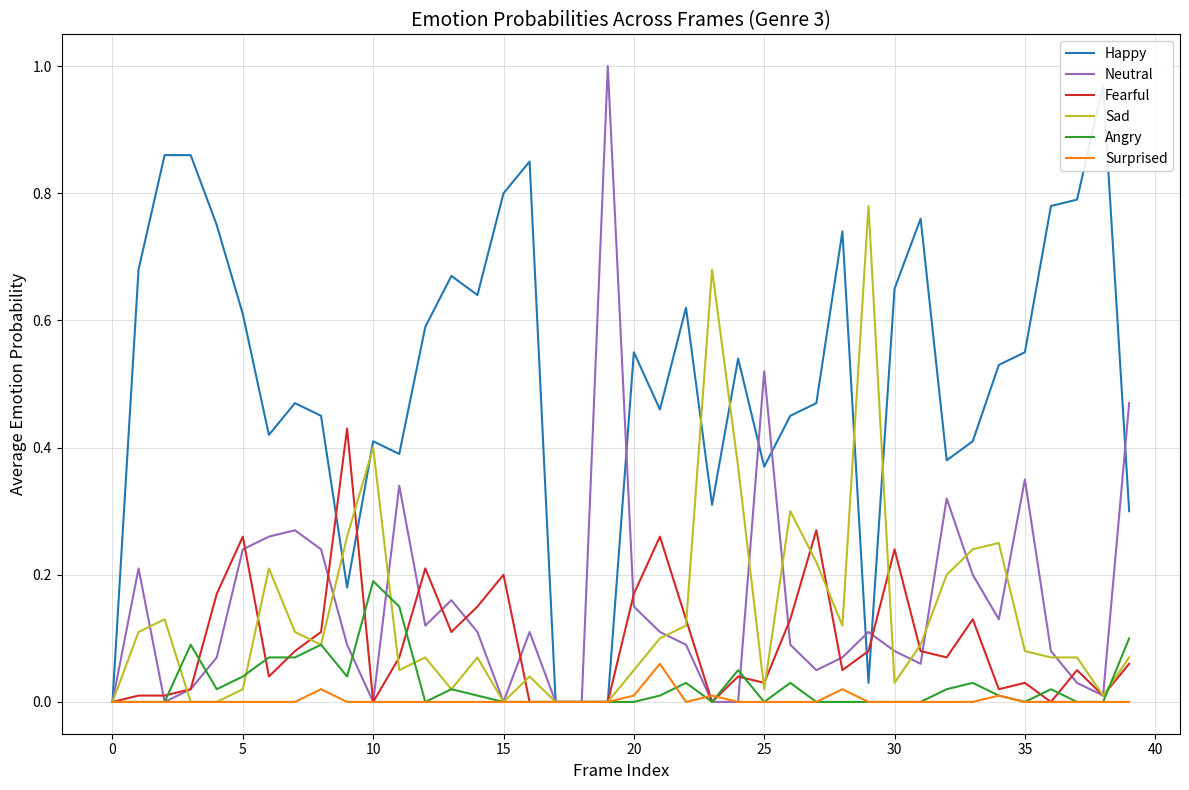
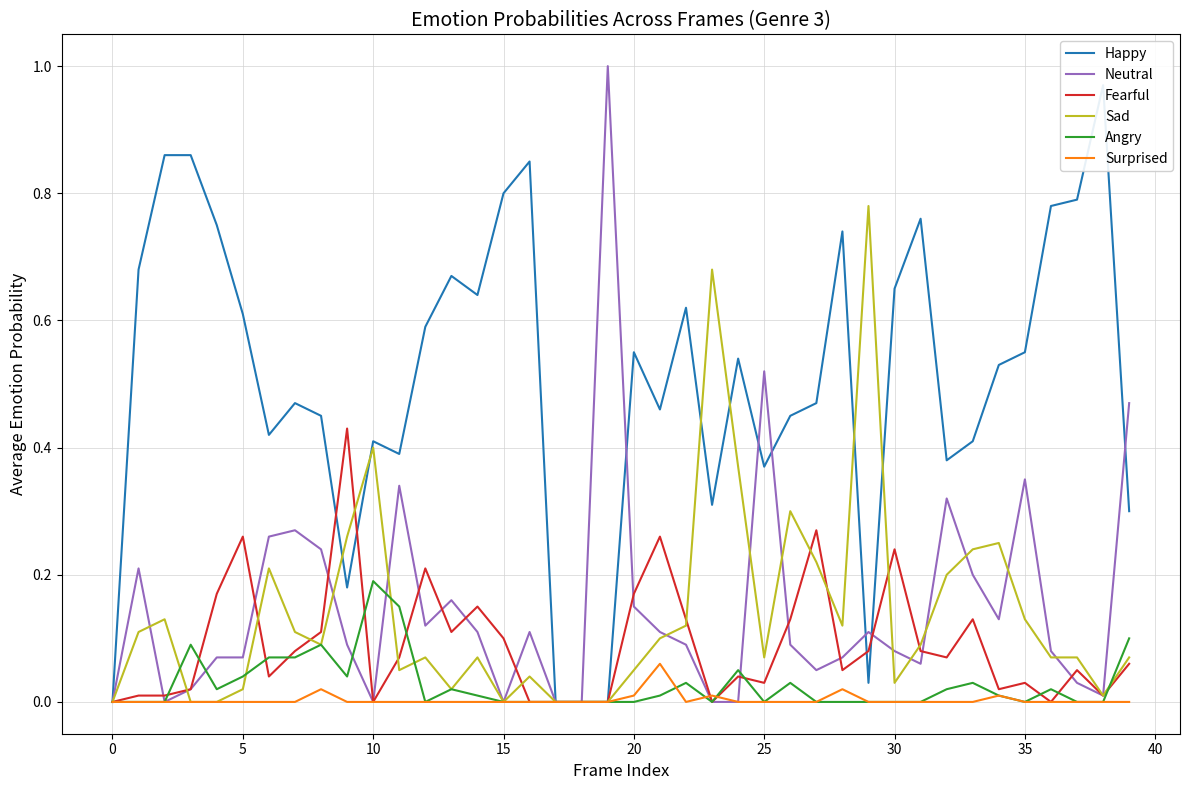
Neutral, 5: 0.24 -> 0.07
Fearful, 15: 0.2 -> 0.1
Sad, 25: 0.02 -> 0.07
Sad, 35: 0.08 -> 0.13
